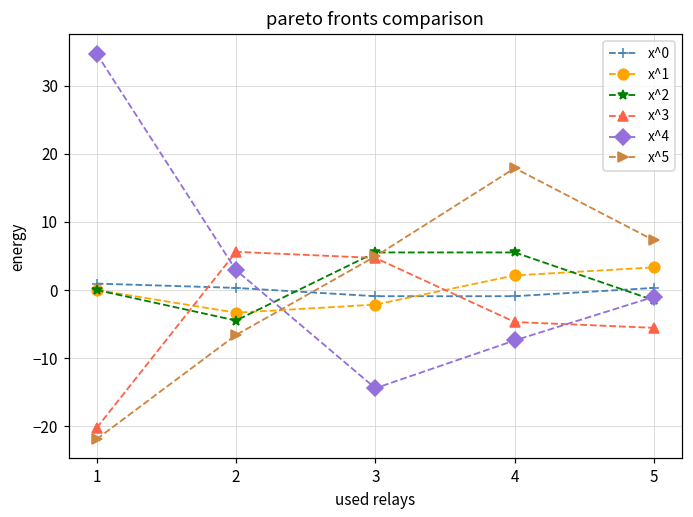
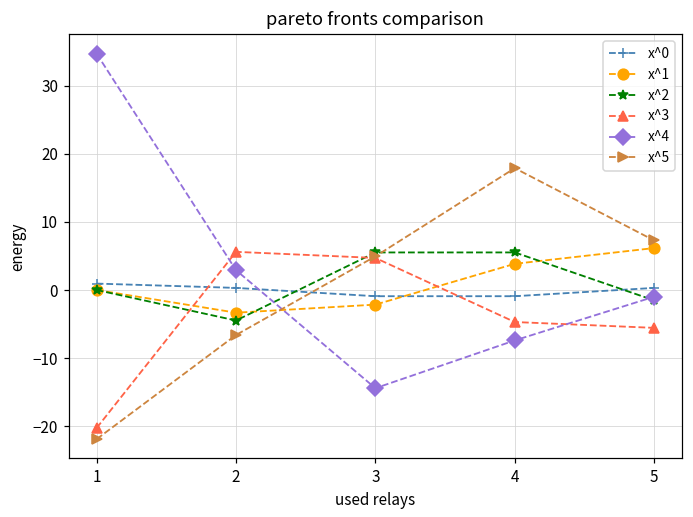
x^1, 4: 2 -> 4
x^1, 5: 3 -> 6
